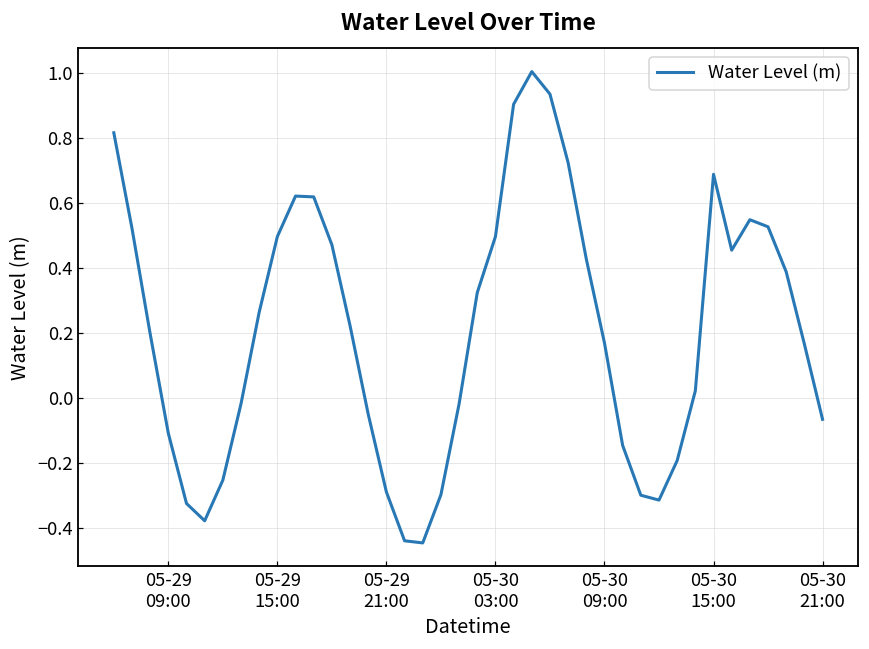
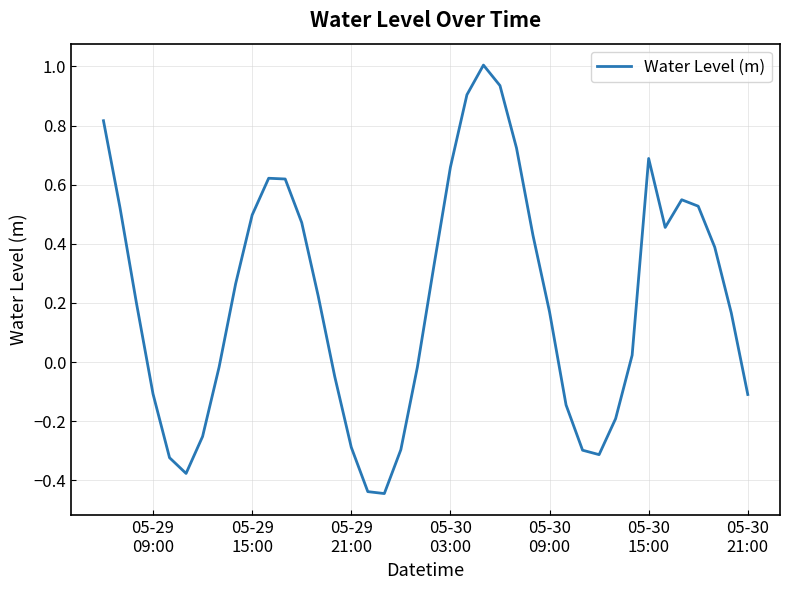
05-30 03:00: 0.50 -> 0.66
05-30 21:00: -0.06 -> -0.11
